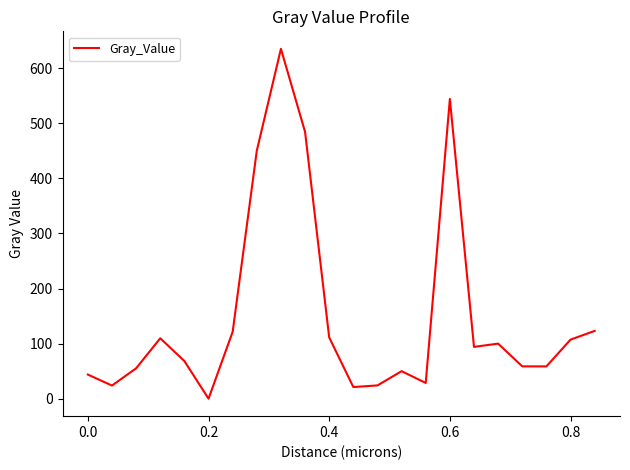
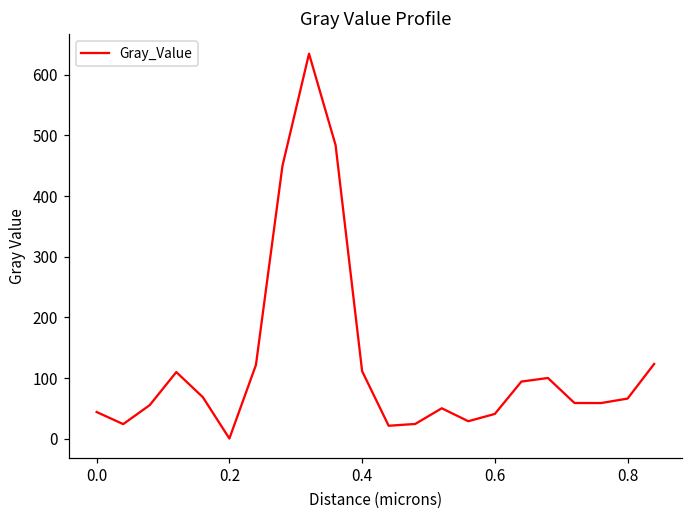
0.6: 540 -> 40
0.8: 110 -> 70
